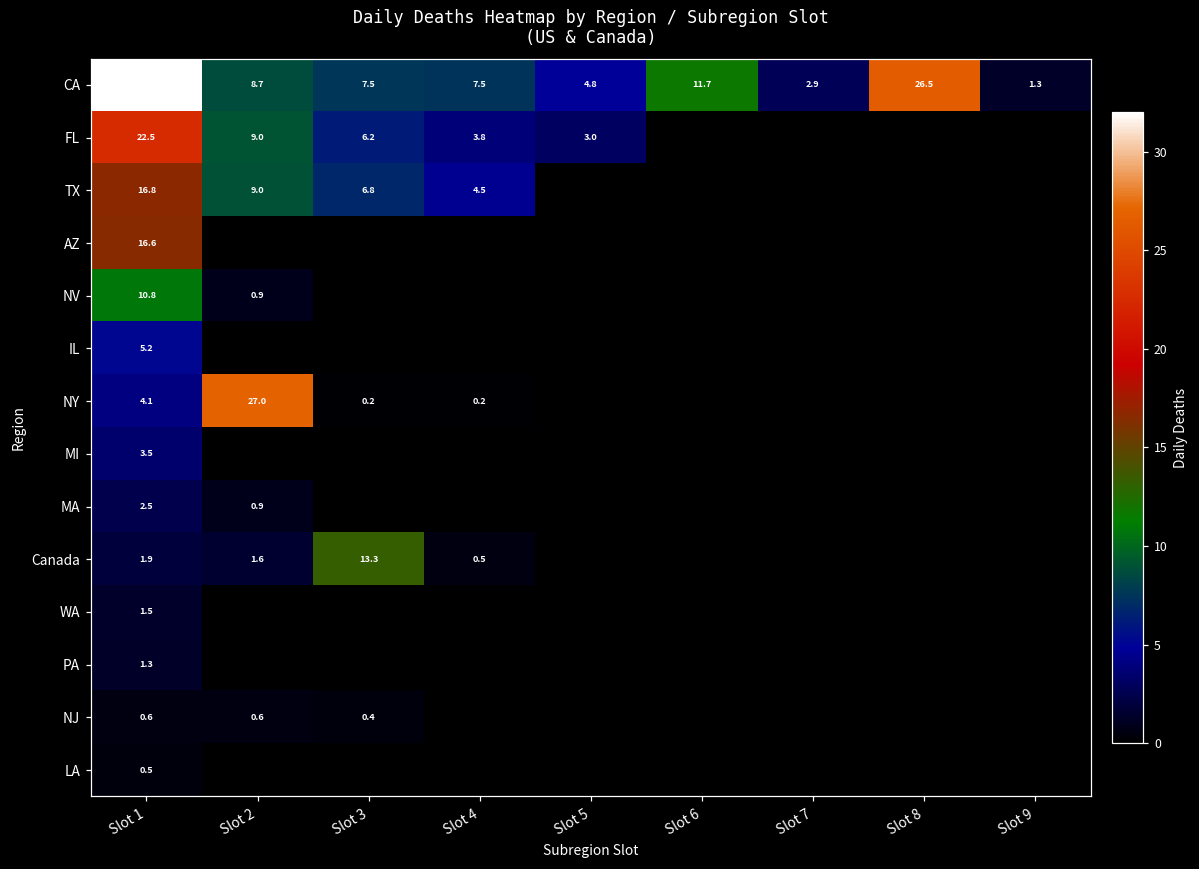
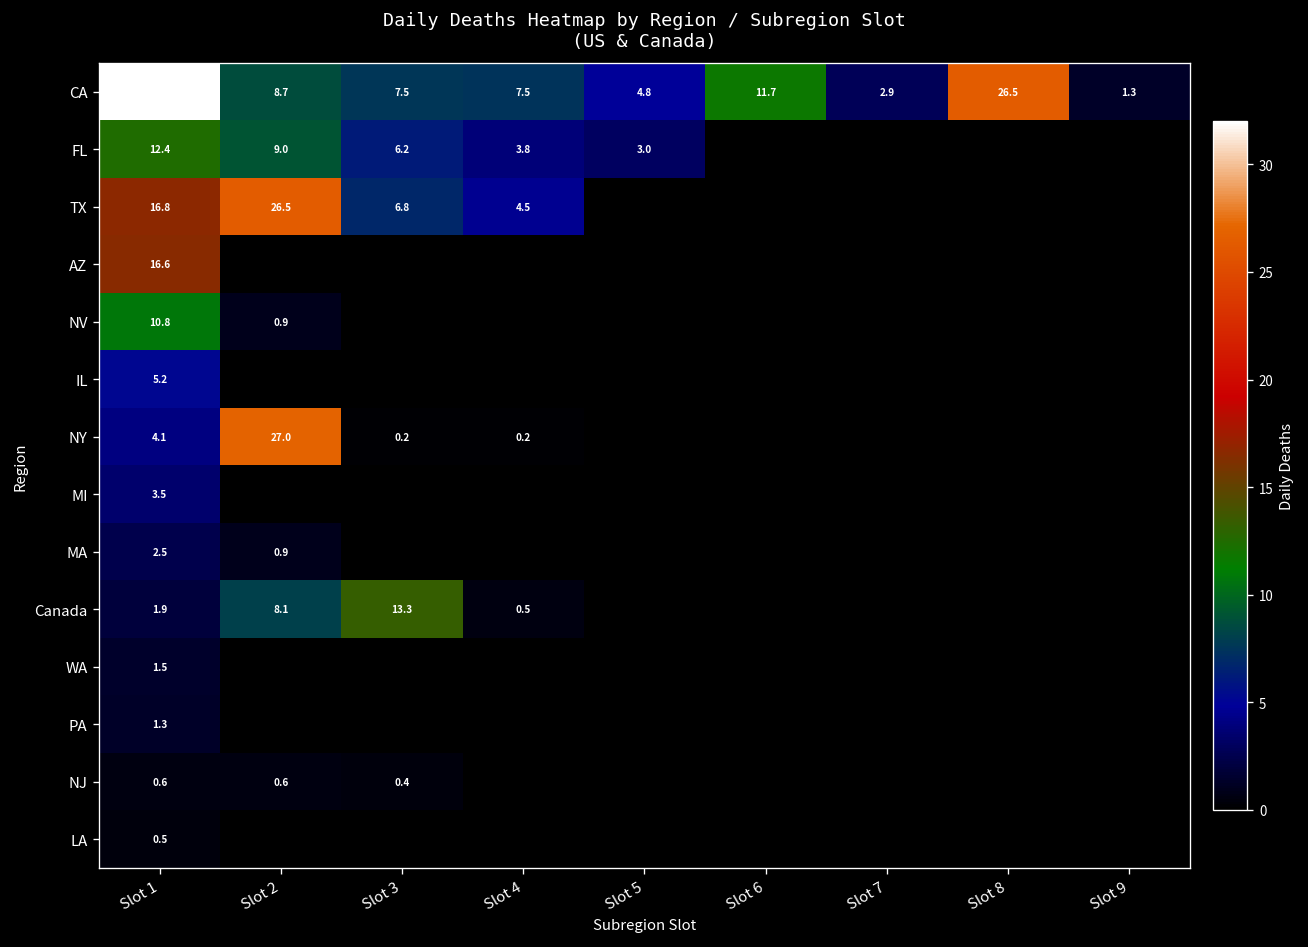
FL, Slot 1: 22.5 -> 12.4
TX, Slot 2: 9.0 -> 26.5
Canada, Slot 2: 1.6 -> 8.1
